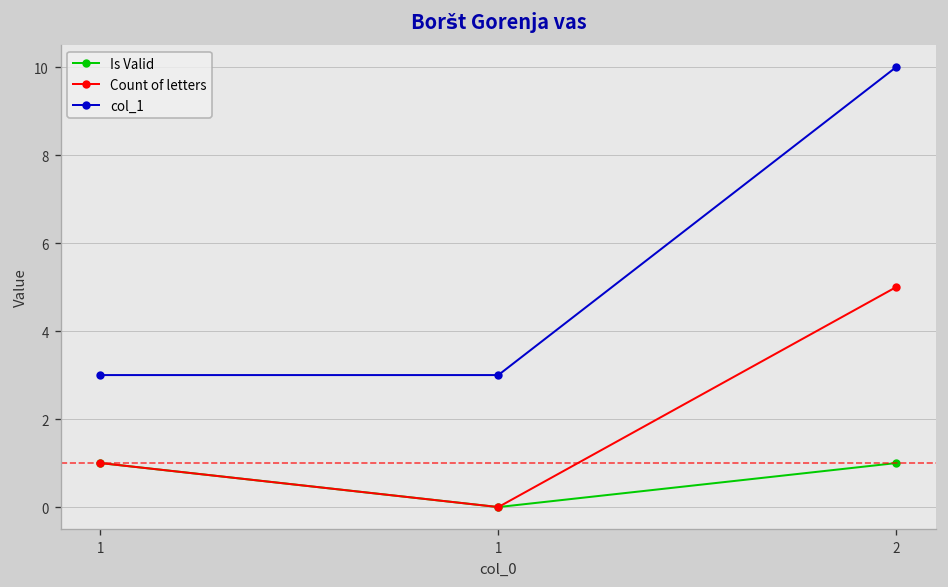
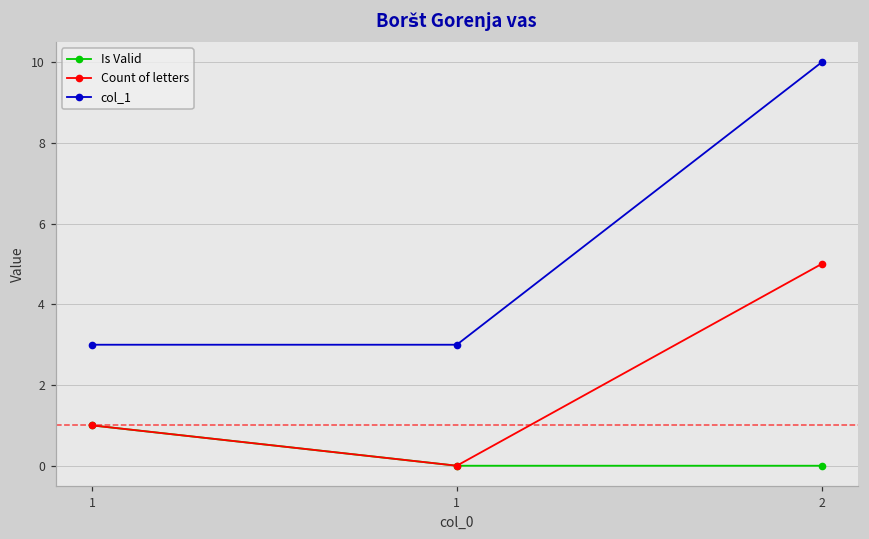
Is Valid, 2: 1 -> 0
